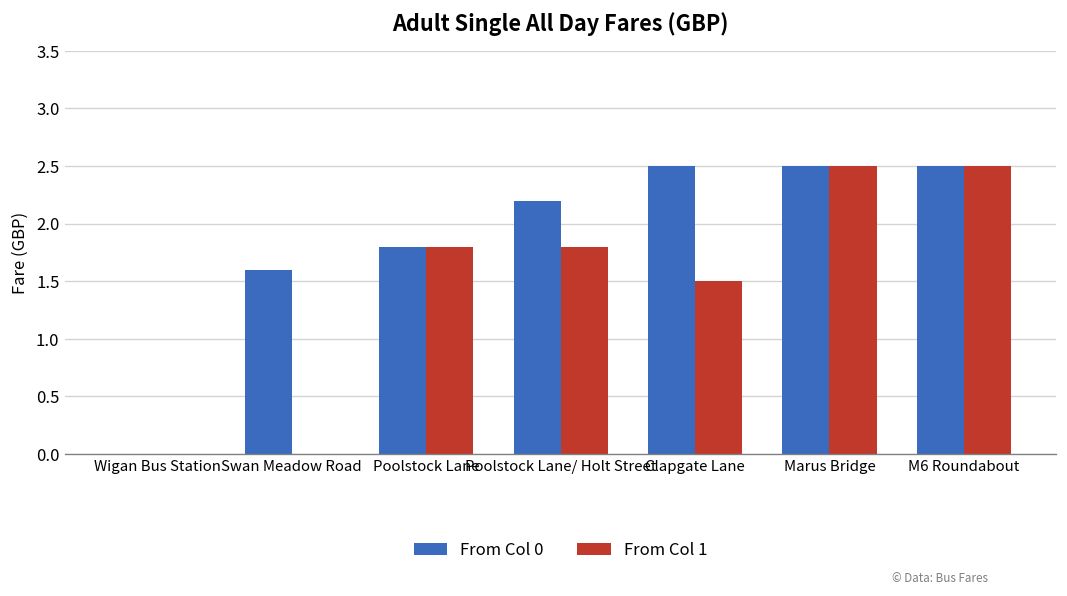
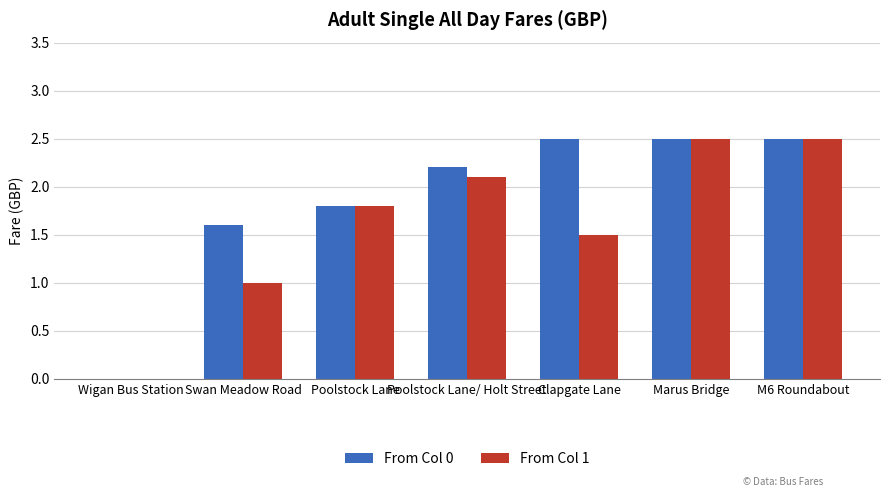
From Col 1, Swan Meadow Road: 0 -> 1
From Col 1, Poolstock Lane/ Holt Street: 1.8 -> 2.1
